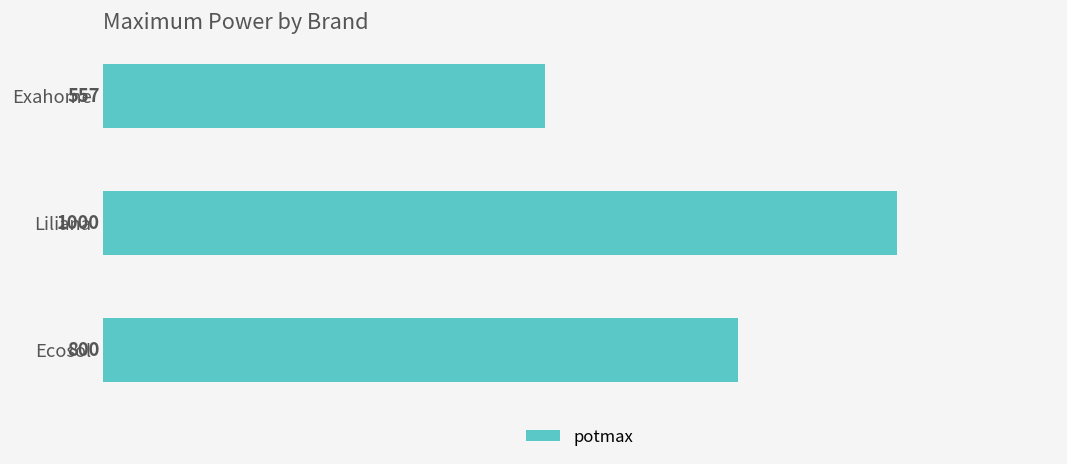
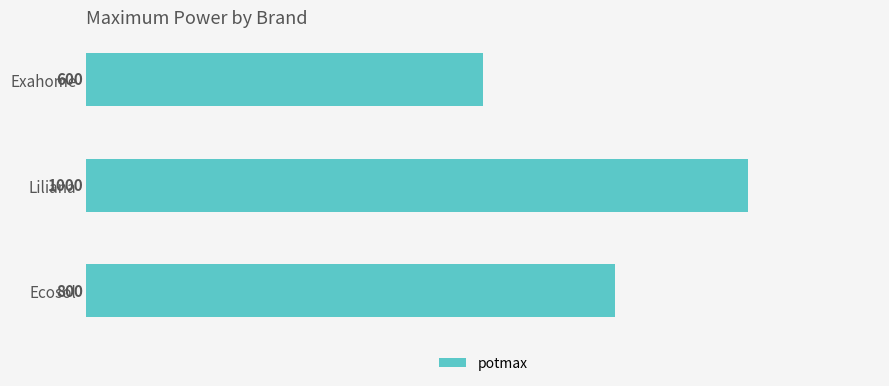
Exahome: 557 -> 600
